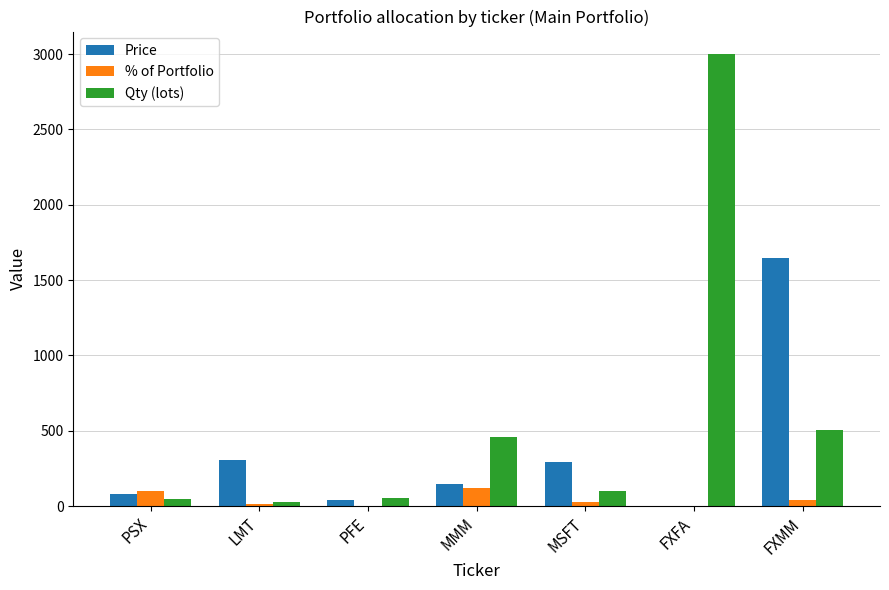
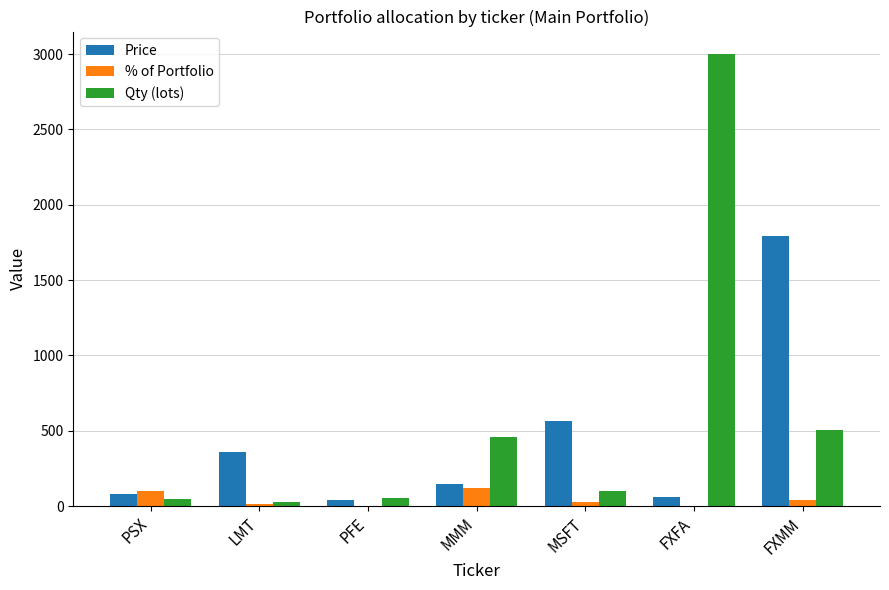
Price, LMT: 310 -> 360
Price, MSFT: 290 -> 560
Price, FXFA: 0 -> 60
Price, FXMM: 1650 -> 1790
